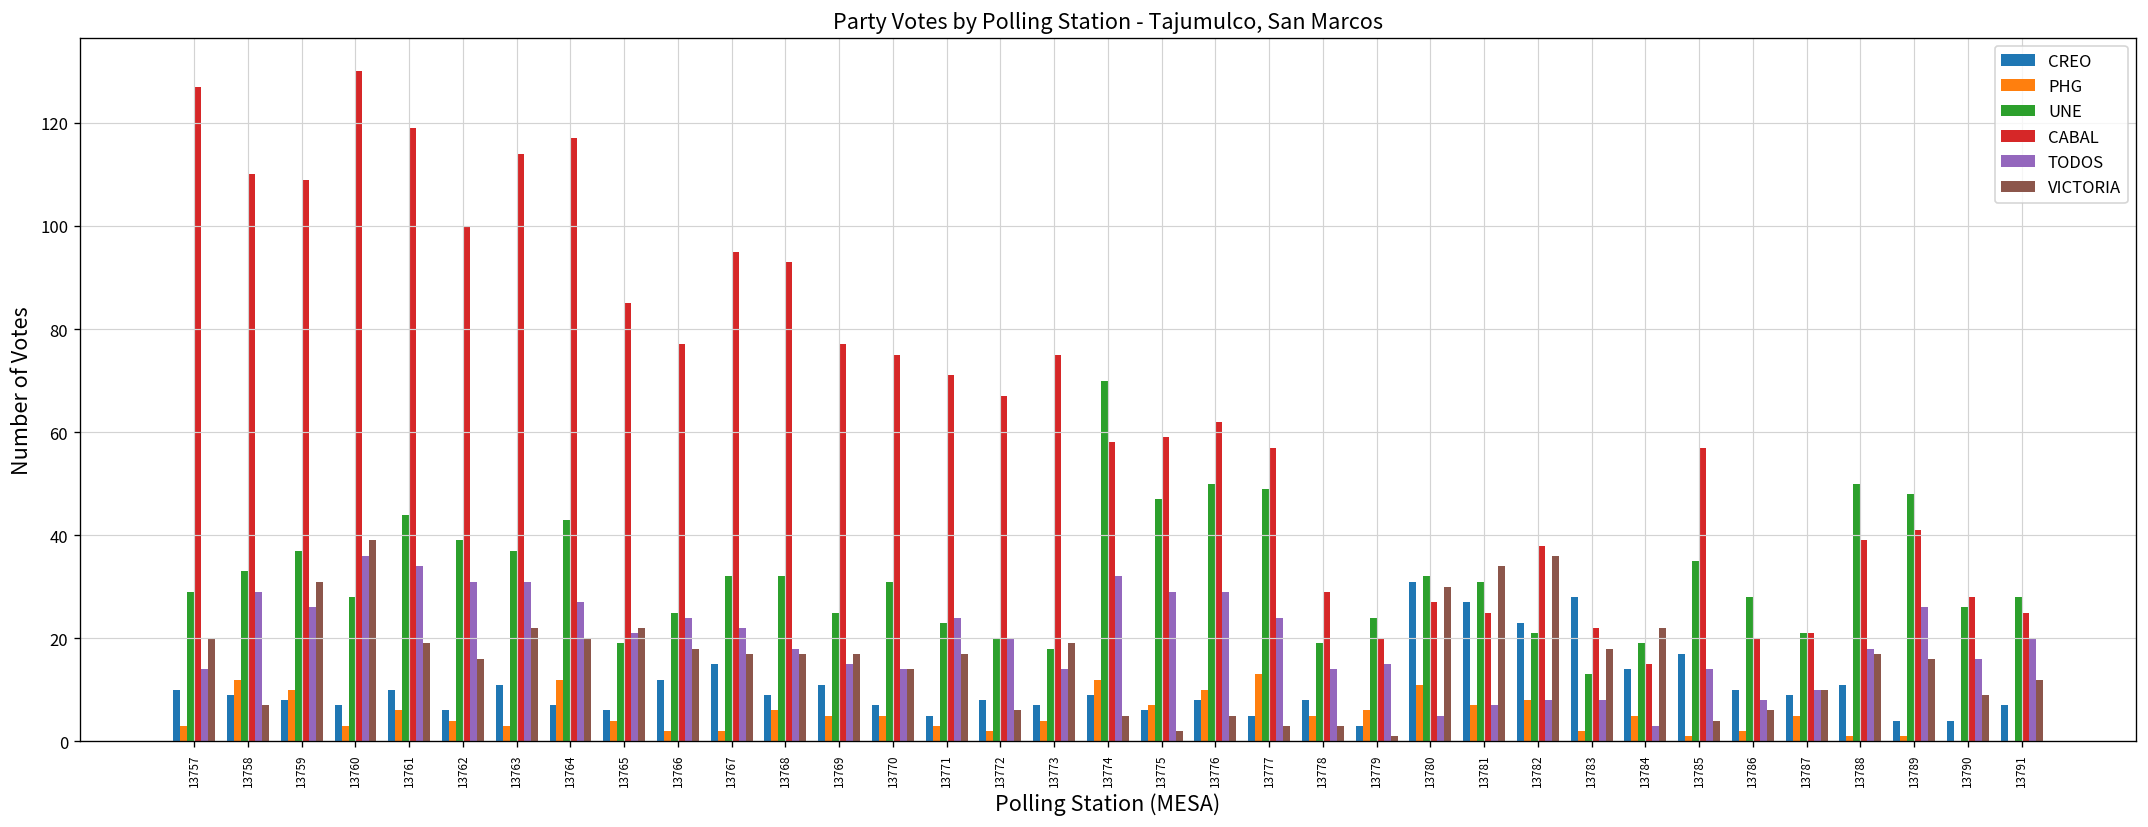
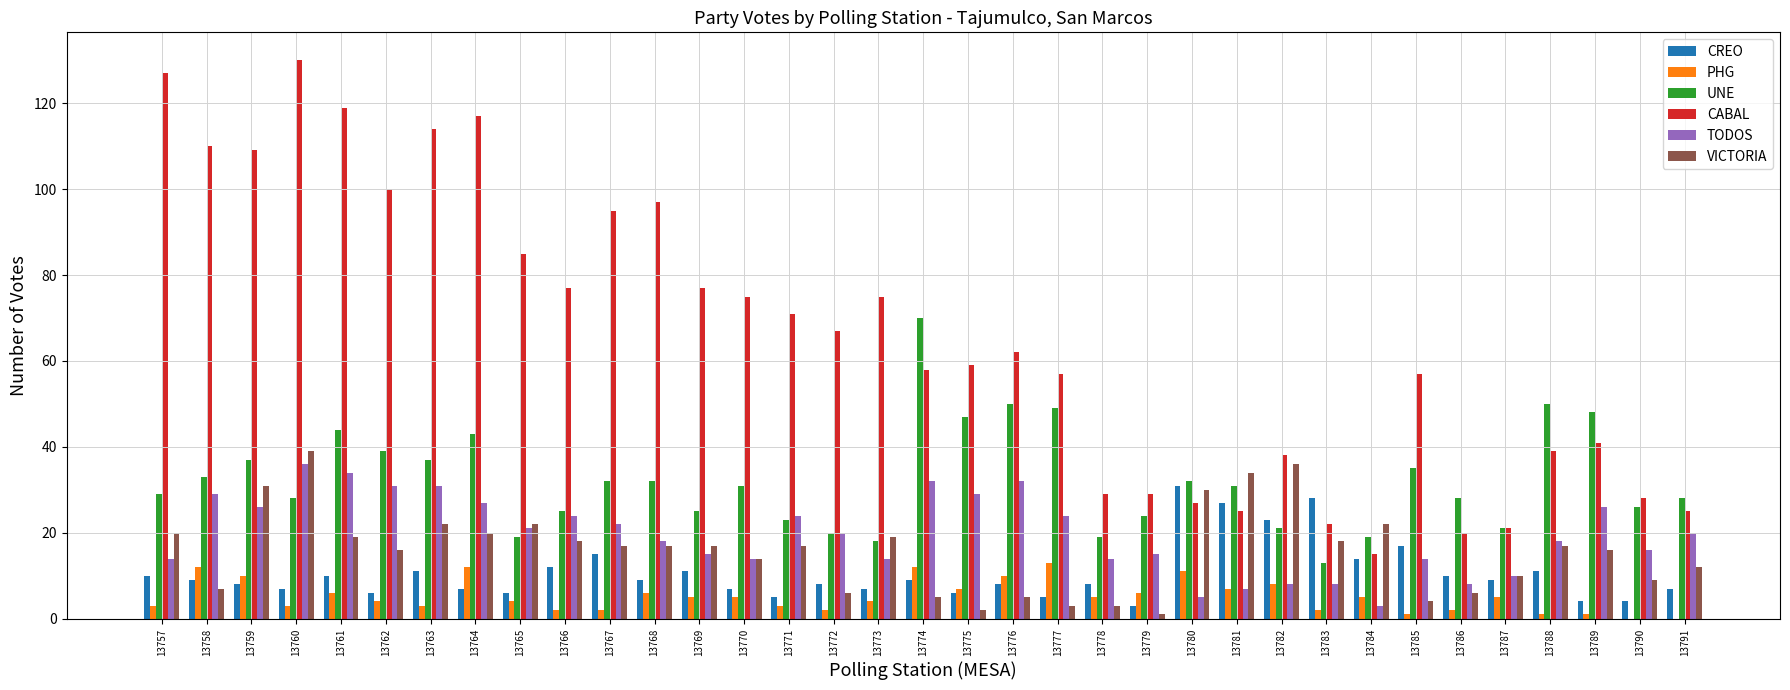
CABAL, 13768: 93 -> 97
TODOS, 13776: 29 -> 32
CABAL, 13779: 20 -> 29
